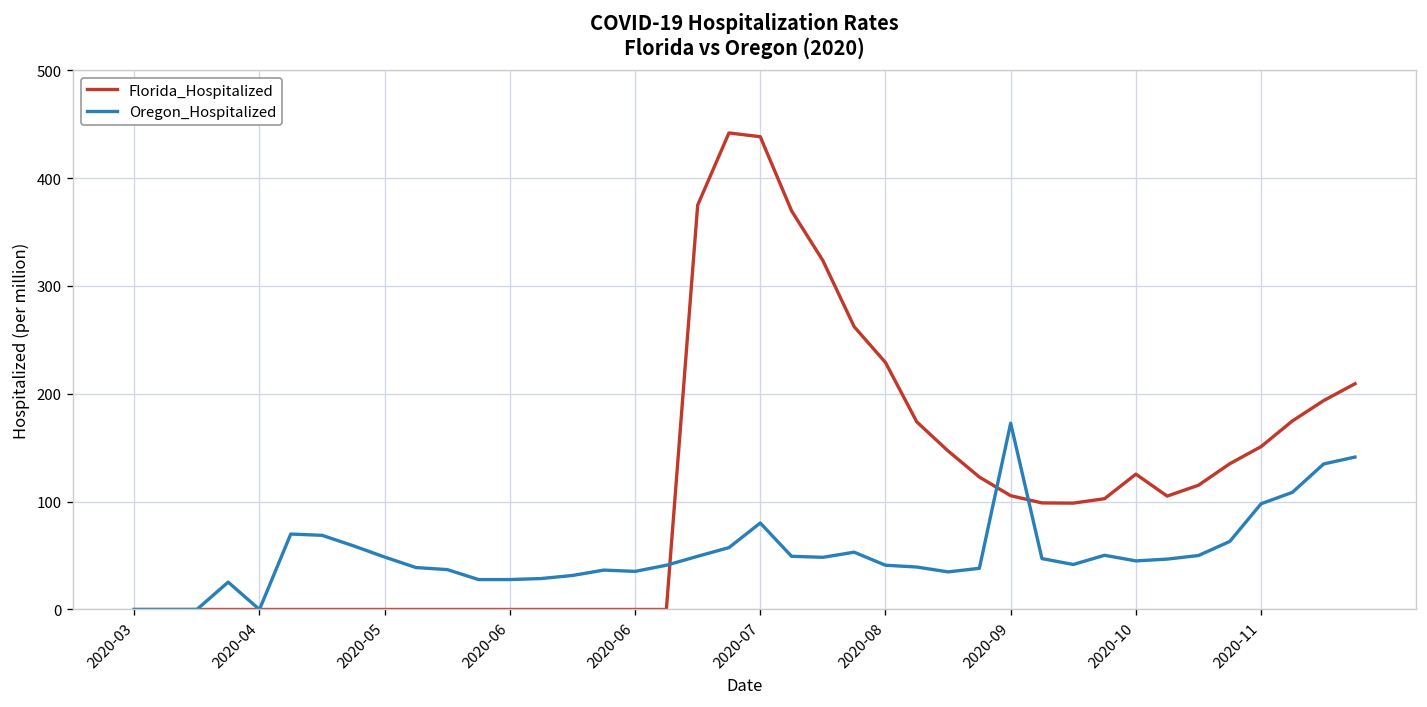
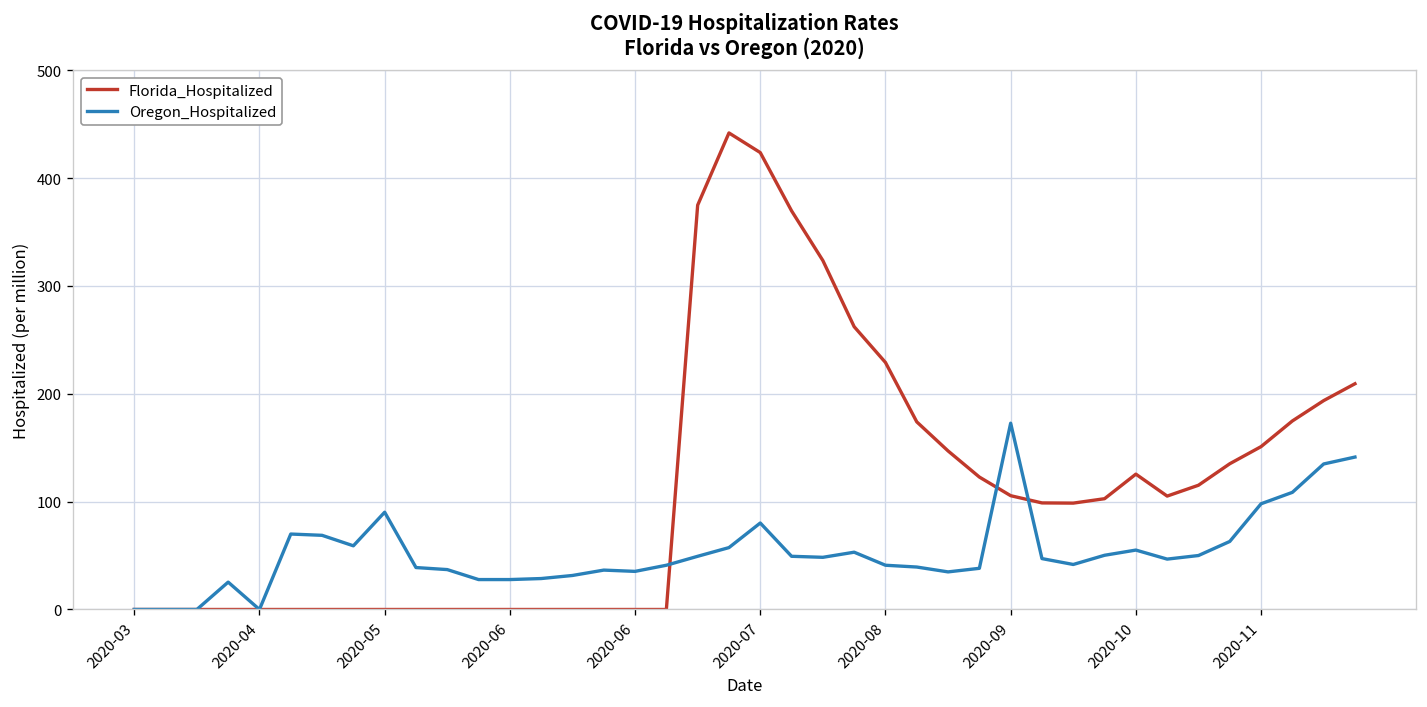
Oregon_Hospitalized, 2020-05: 50 -> 90
Florida_Hospitalized, 2020-07: 440 -> 420
Oregon_Hospitalized, 2020-10: 50 -> 60
